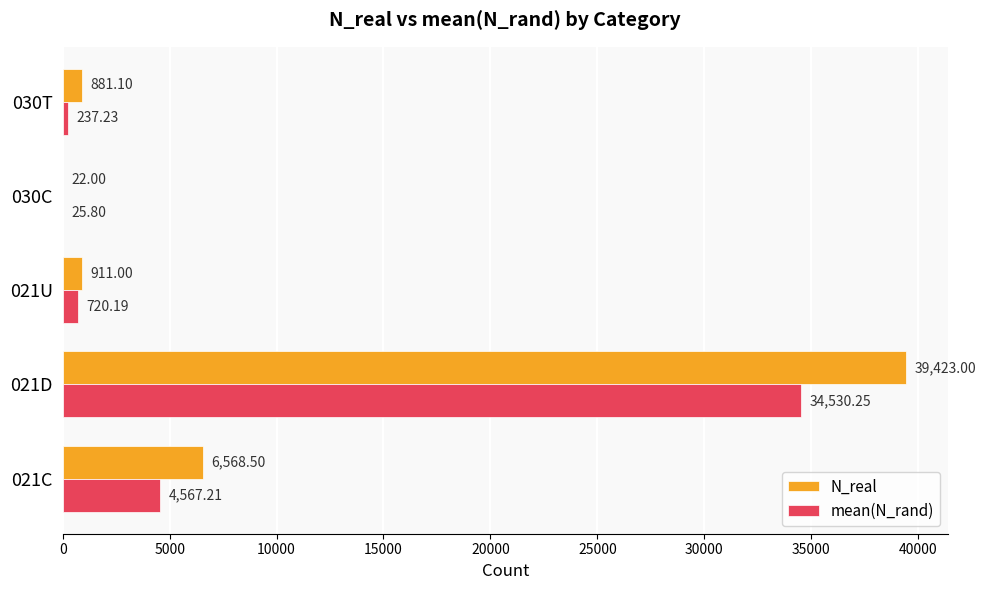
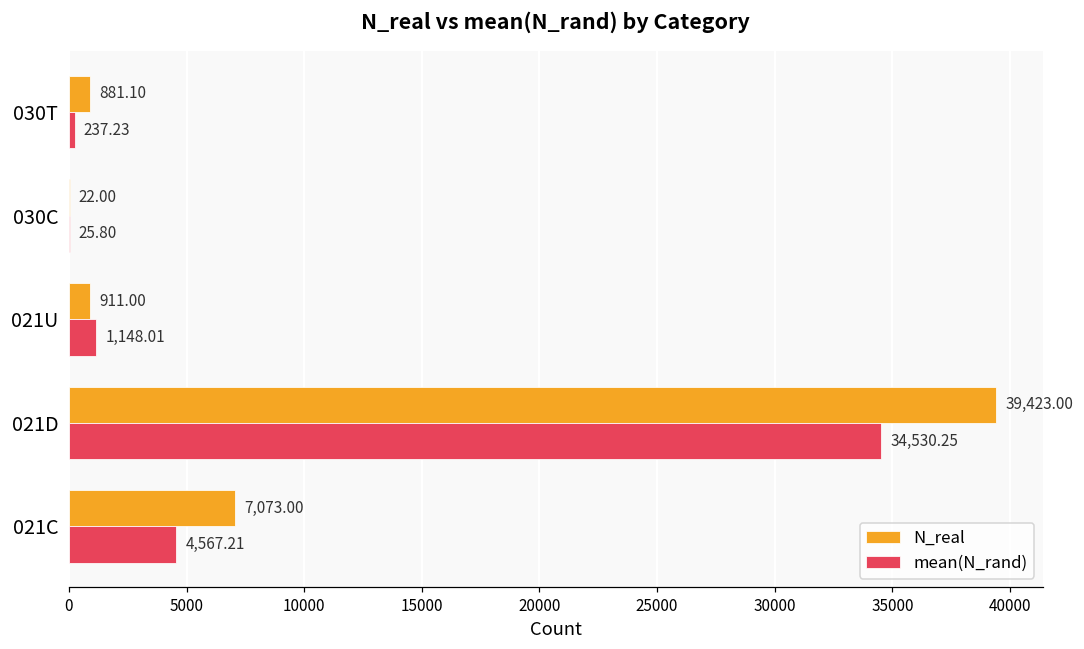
mean(N_rand), 021U: 720.19 -> 1,148.01
N_real, 021C: 6,568.50 -> 7,073.00
